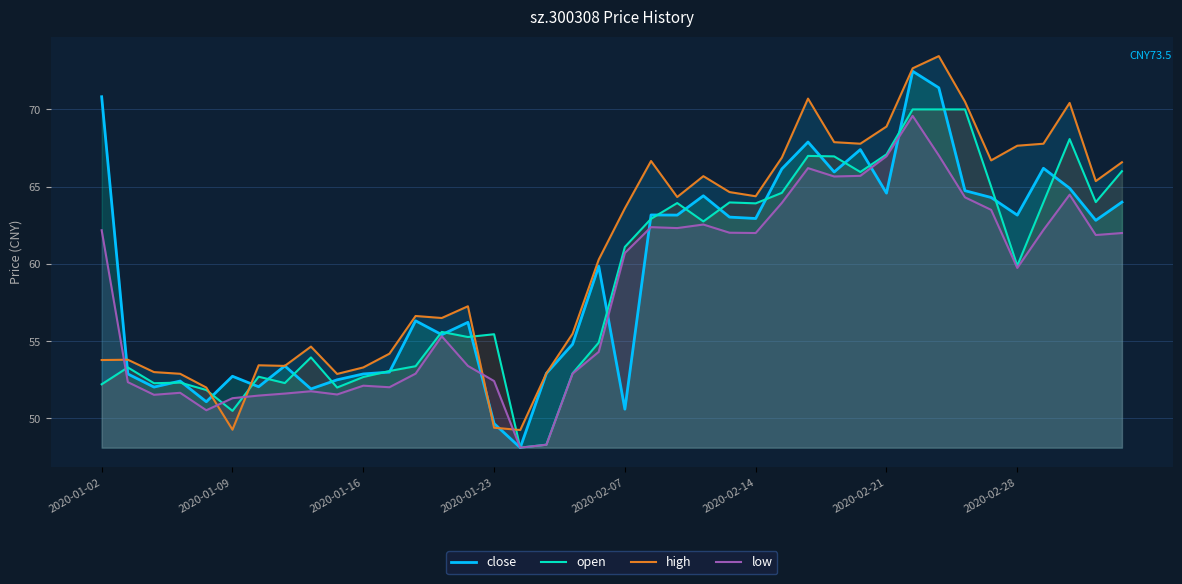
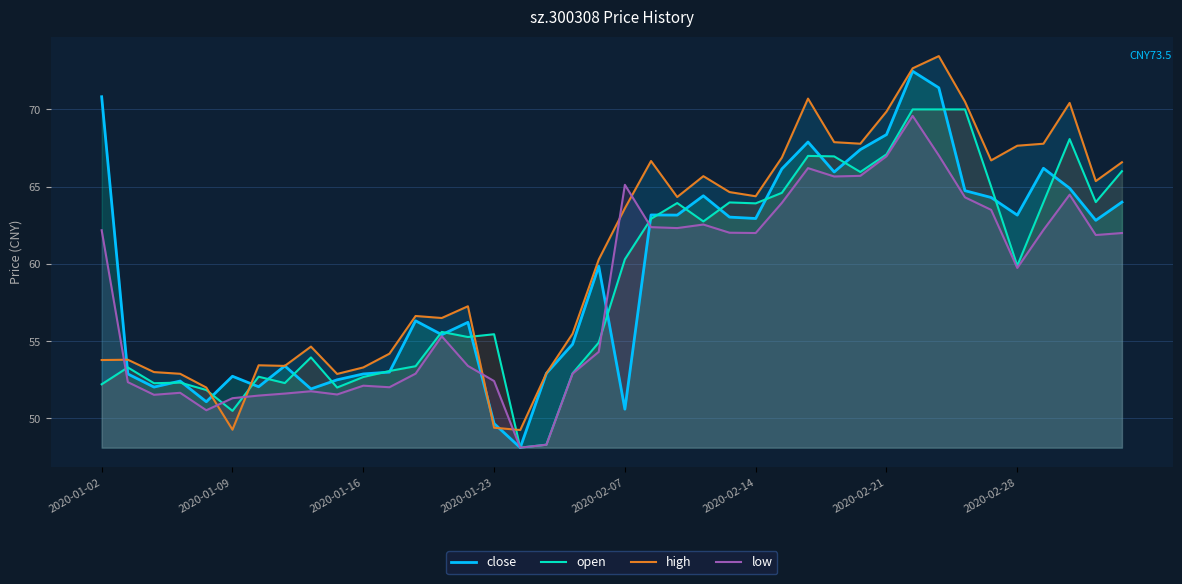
open, 2020-02-07: 61.1 -> 60.3
low, 2020-02-07: 60.7 -> 65.1
close, 2020-02-21: 64.6 -> 68.4
high, 2020-02-21: 68.9 -> 69.9
